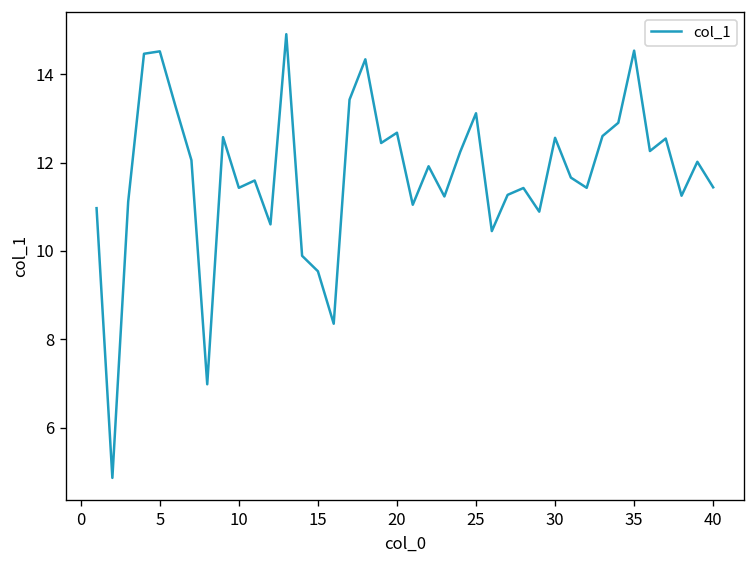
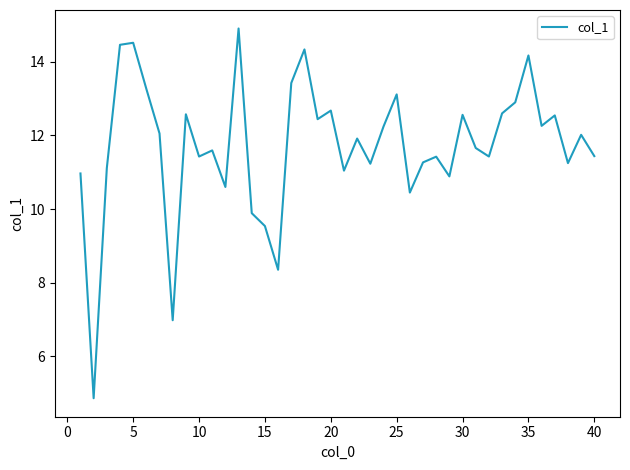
35: 14.5 -> 14.2
